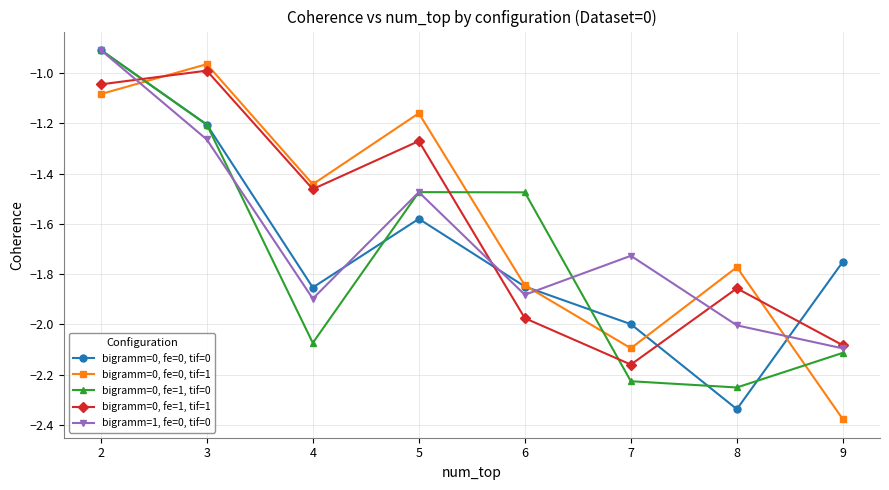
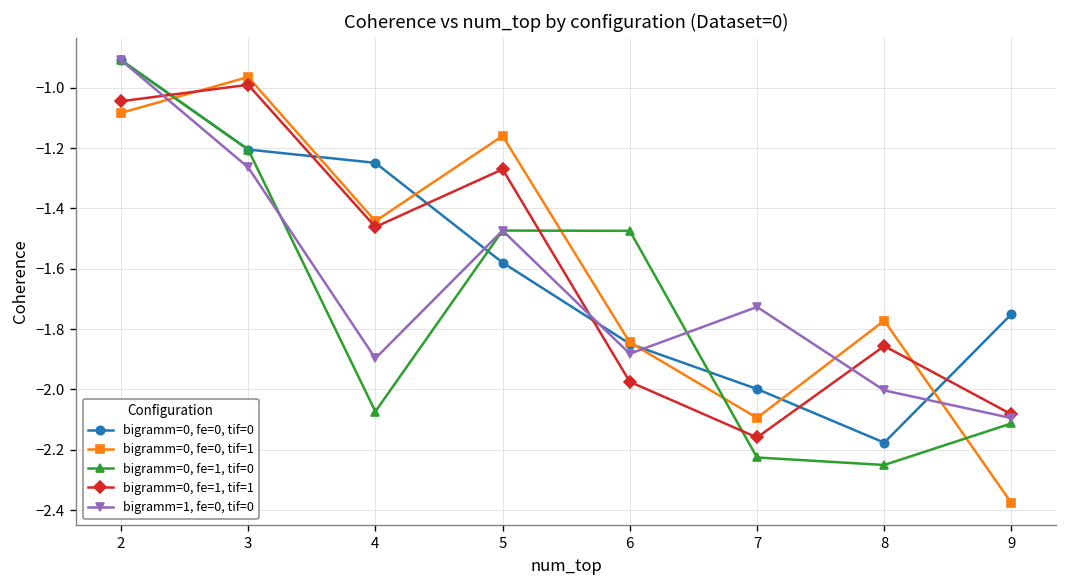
bigramm=0, fe=0, tif=0, 4: -1.85 -> -1.25
bigramm=0, fe=0, tif=0, 8: -2.34 -> -2.18
